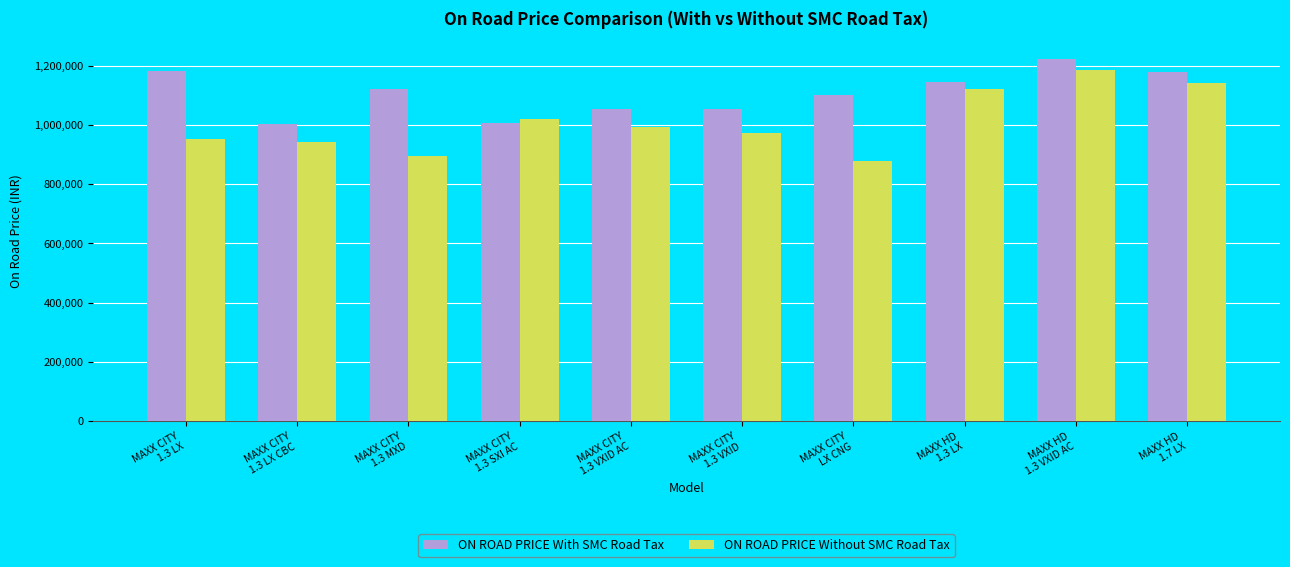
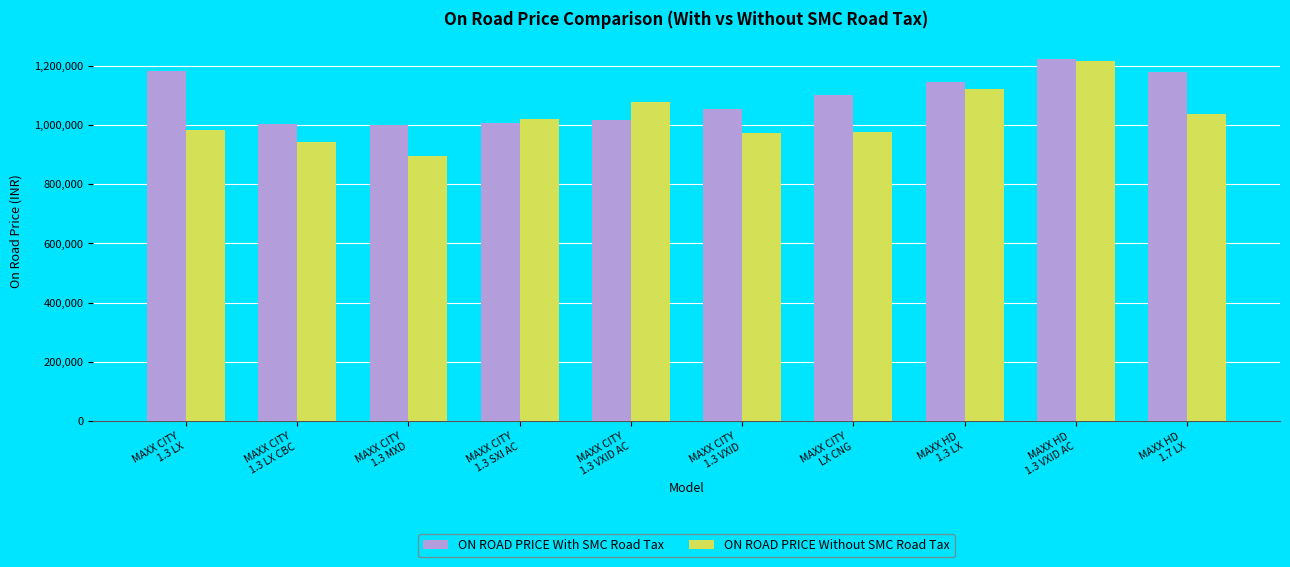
ON ROAD PRICE Without SMC Road Tax, MAXX CITY 1.3 LX: 950,000 -> 980,000
ON ROAD PRICE With SMC Road Tax, MAXX CITY 1.3 MXD: 1,120,000 -> 1,000,000
ON ROAD PRICE With SMC Road Tax, MAXX CITY 1.3 VXID AC: 1,050,000 -> 1,020,000
ON ROAD PRICE Without SMC Road Tax, MAXX CITY 1.3 VXID AC: 990,000 -> 1,080,000
ON ROAD PRICE Without SMC Road Tax, MAXX CITY LX CNG: 880,000 -> 980,000
ON ROAD PRICE Without SMC Road Tax, MAXX HD 1.3 VXID AC: 1,180,000 -> 1,220,000
ON ROAD PRICE Without SMC Road Tax, MAXX HD 1.7 LX: 1,140,000 -> 1,040,000
